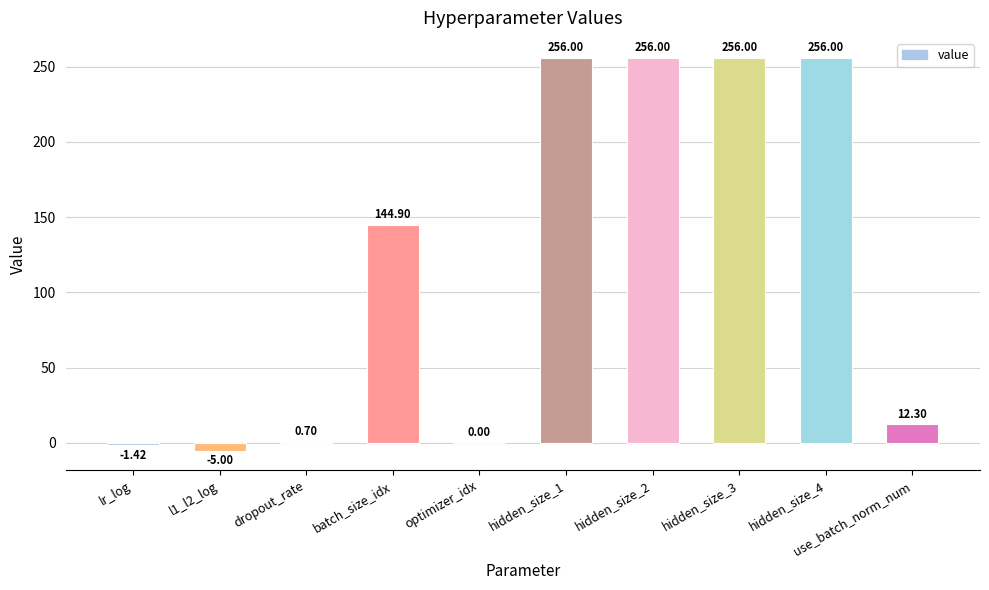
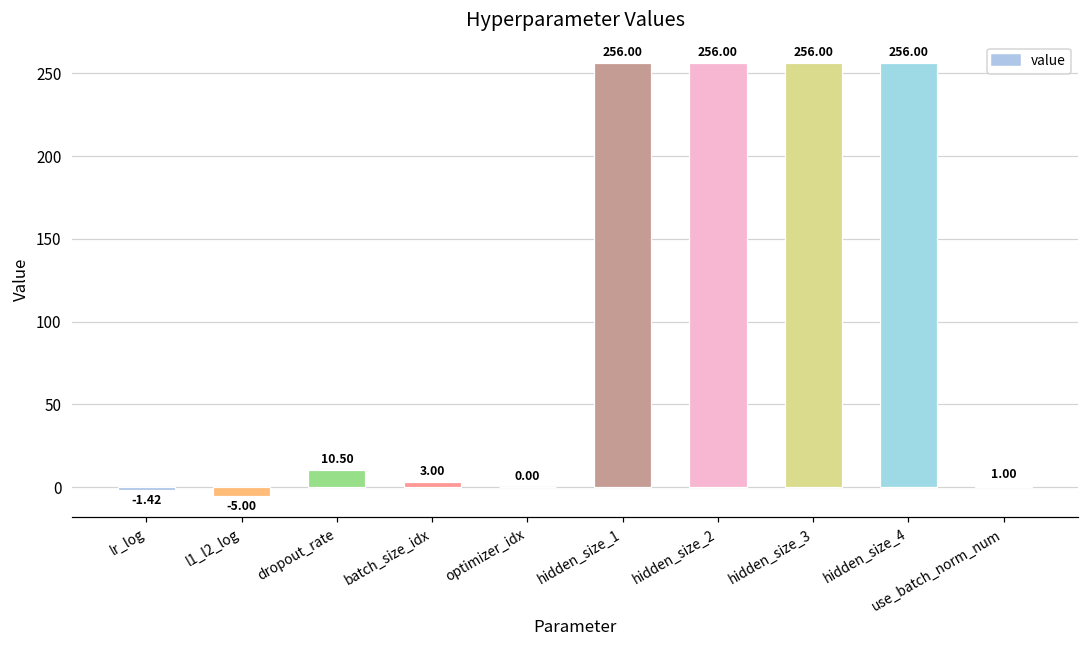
dropout_rate: 0.70 -> 10.50
batch_size_idx: 144.90 -> 3.00
use_batch_norm_num: 12.30 -> 1.00
